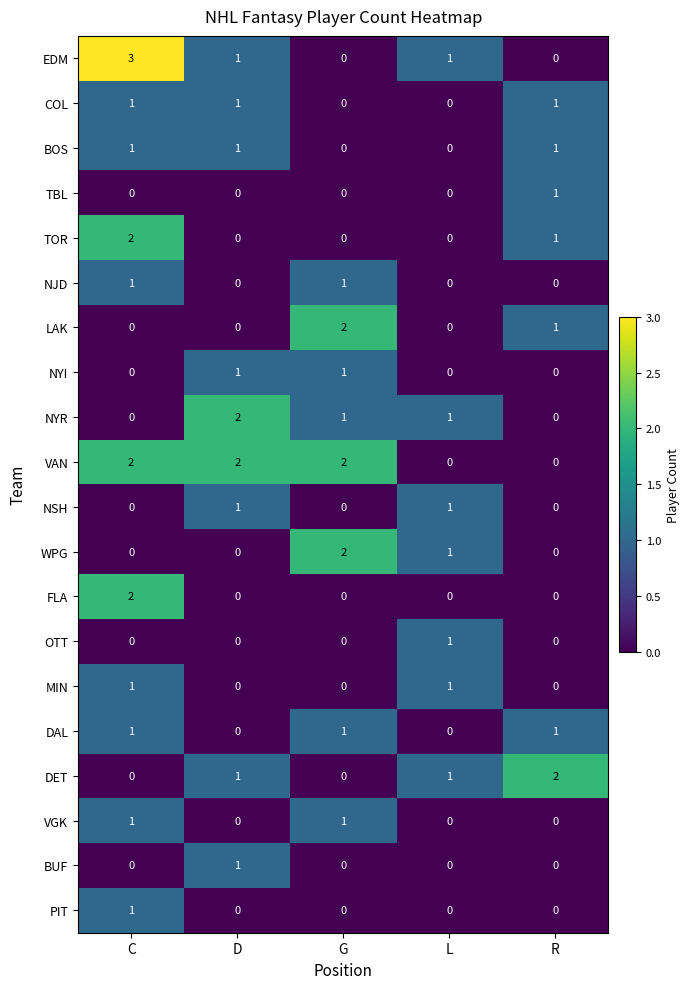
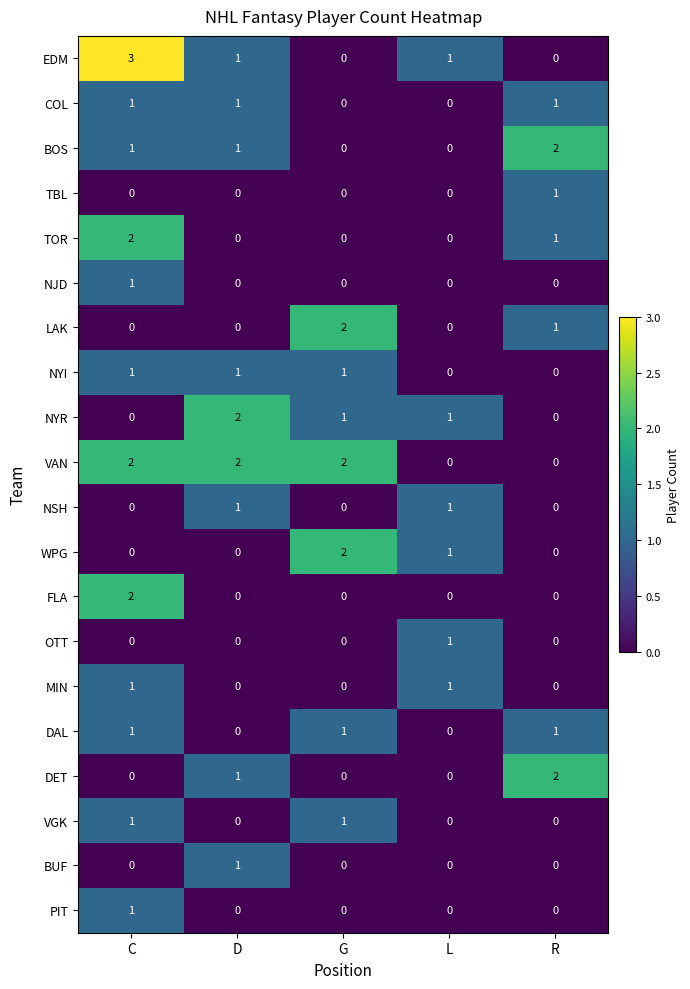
BOS, R: 1 -> 2
NJD, G: 1 -> 0
NYI, C: 0 -> 1
DET, L: 1 -> 0
